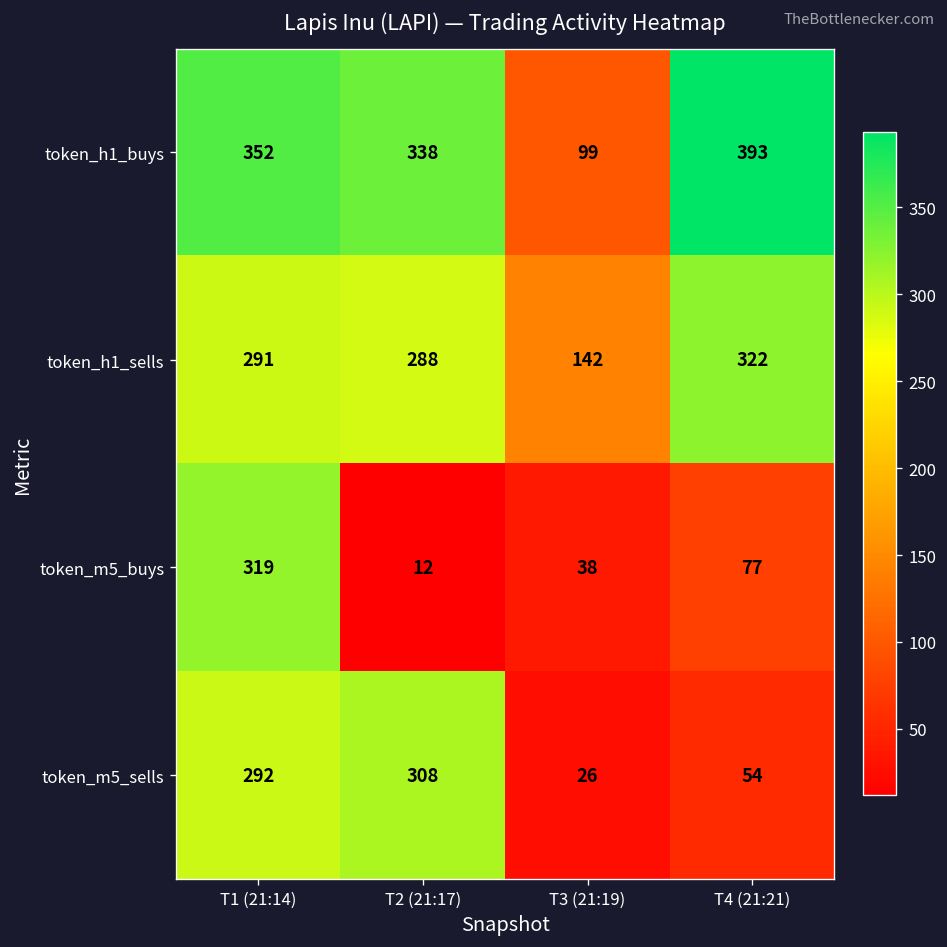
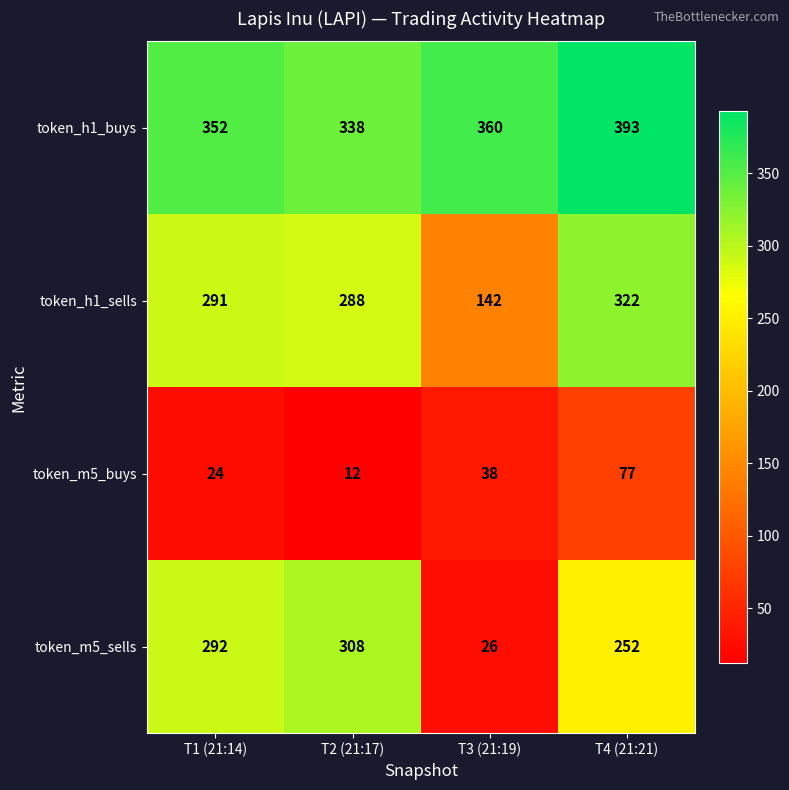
token_h1_buys, T3 (21:19): 99 -> 360
token_m5_buys, T1 (21:14): 319 -> 24
token_m5_sells, T4 (21:21): 54 -> 252
